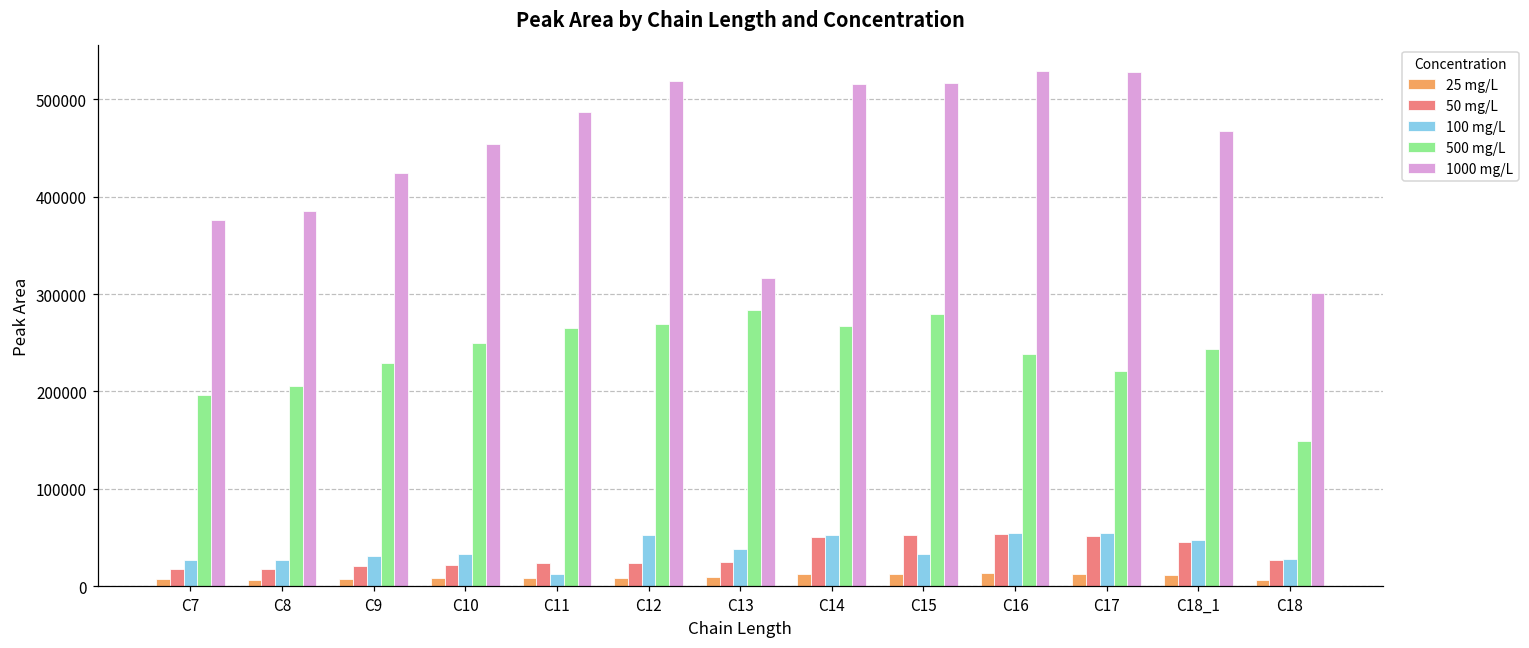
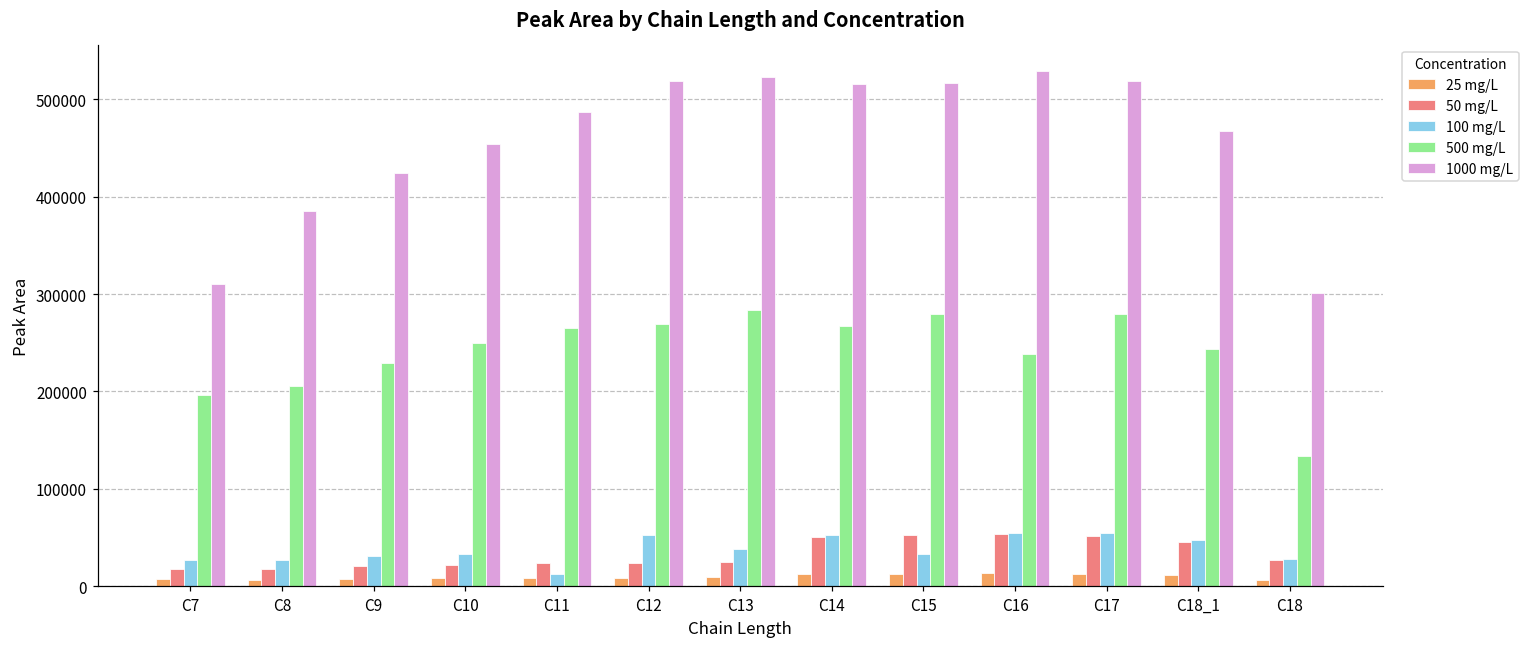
1000 mg/L, C7: 380000 -> 310000
1000 mg/L, C13: 320000 -> 520000
500 mg/L, C17: 220000 -> 280000
1000 mg/L, C17: 530000 -> 520000
500 mg/L, C18: 150000 -> 130000
